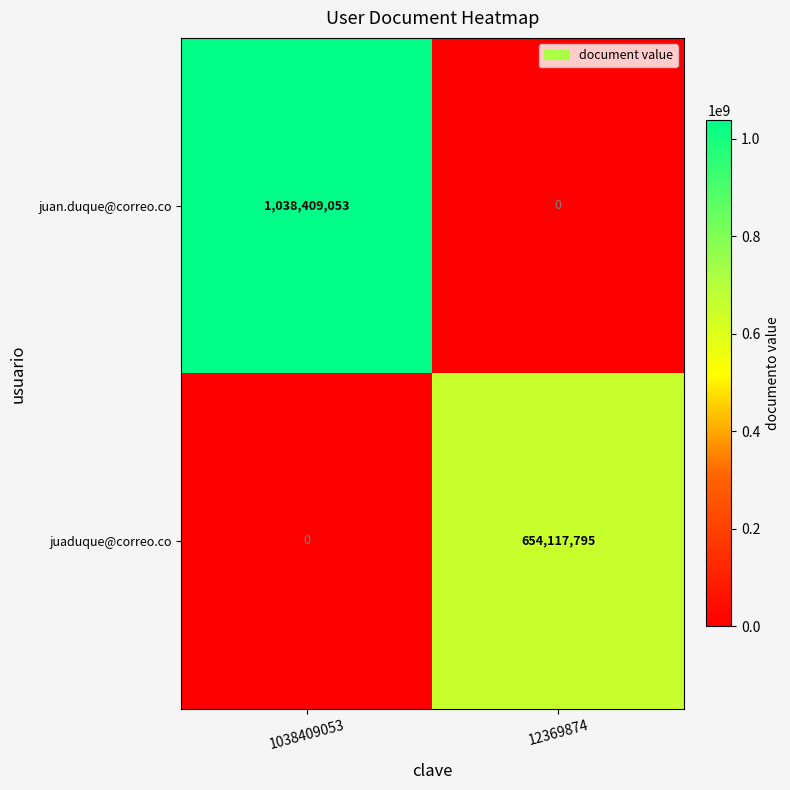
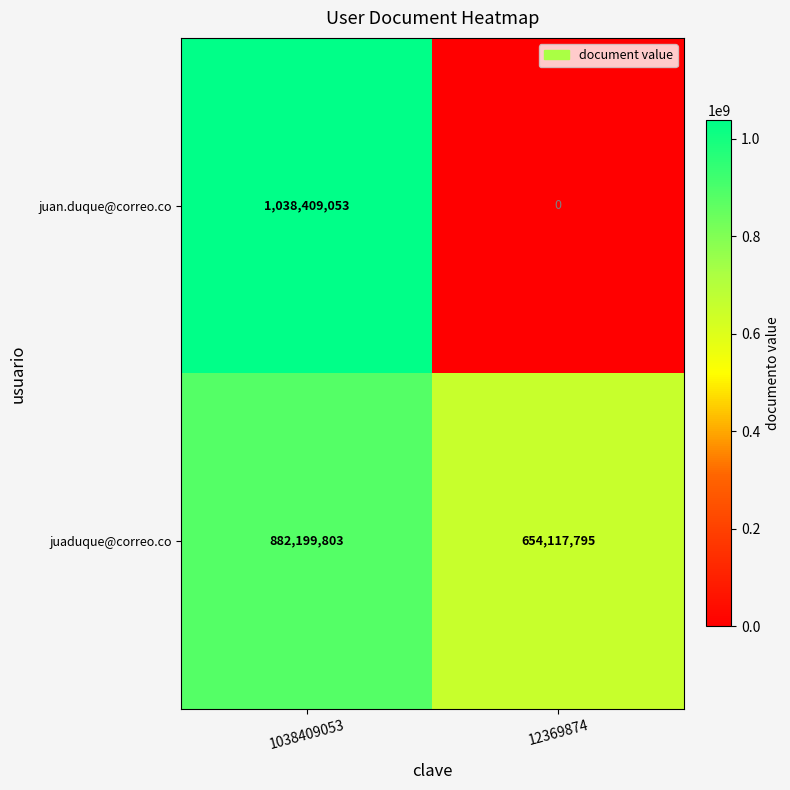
juaduque@correo.co, 1038409053: 0 -> 882,199,803
